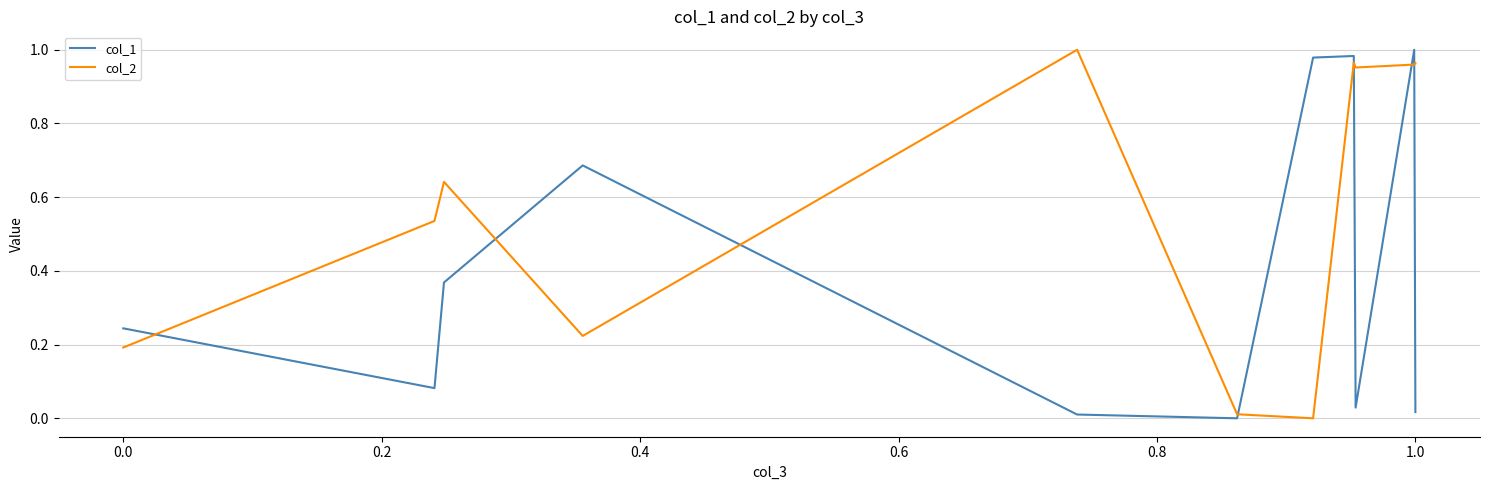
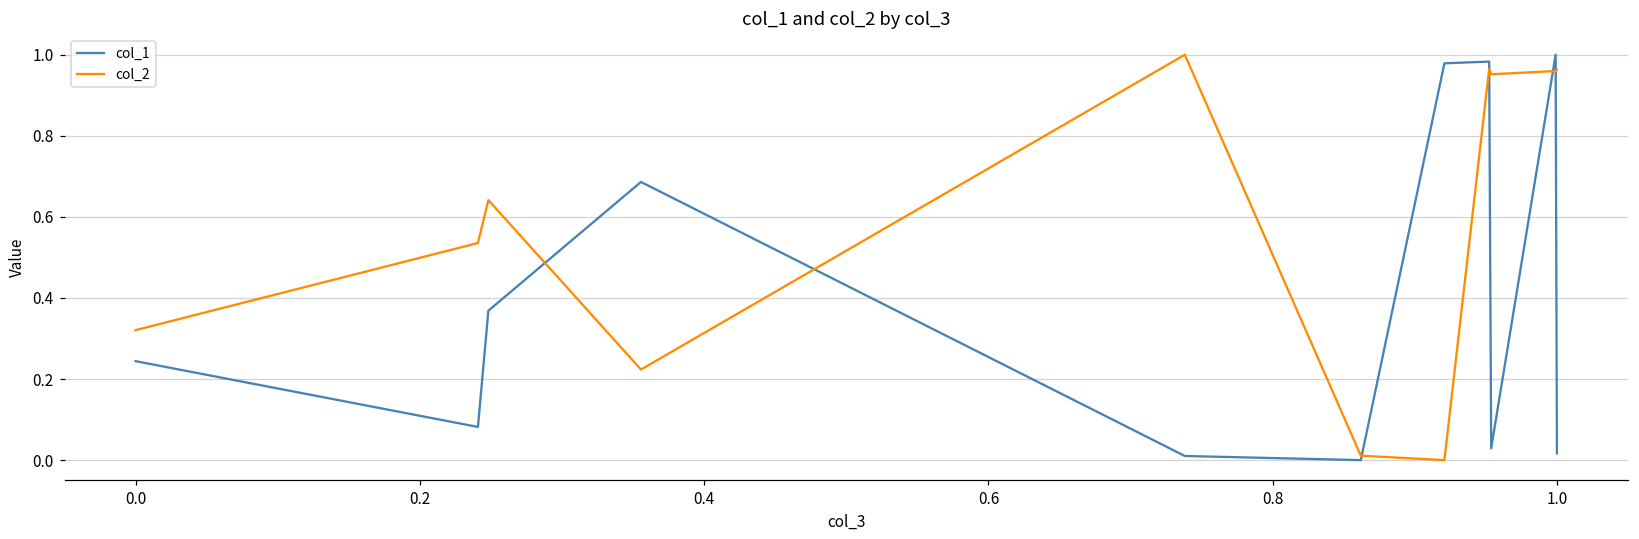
col_2, 0.0: 0.19 -> 0.32
